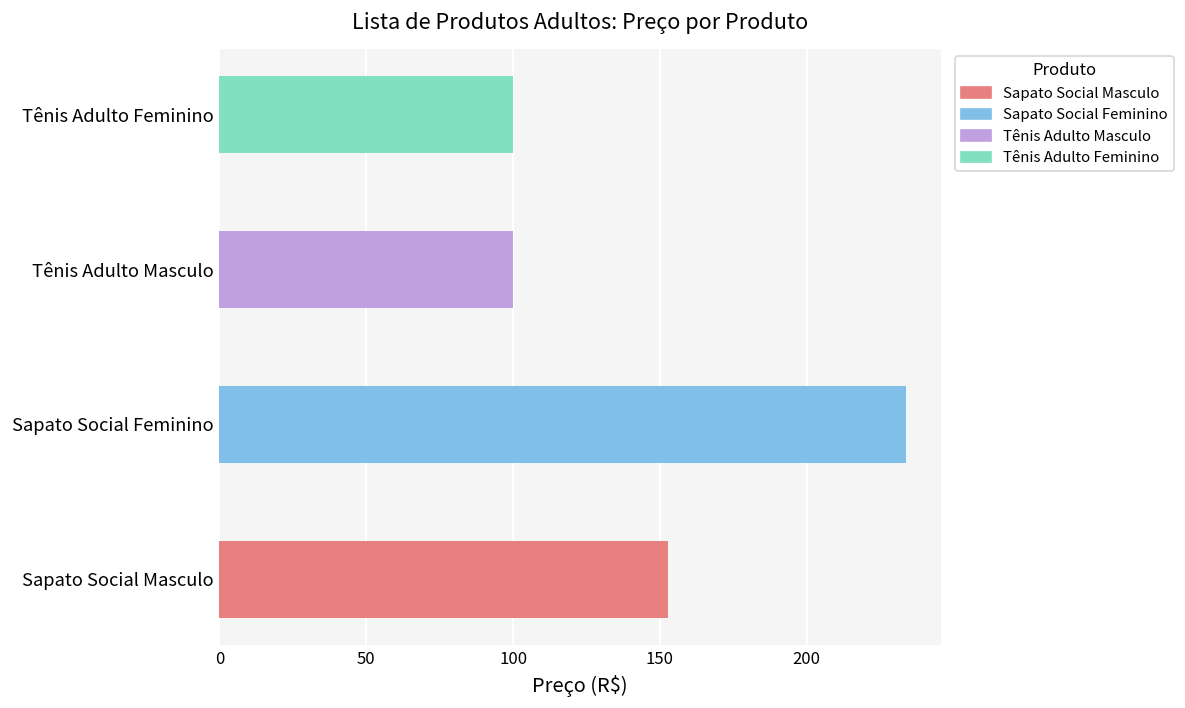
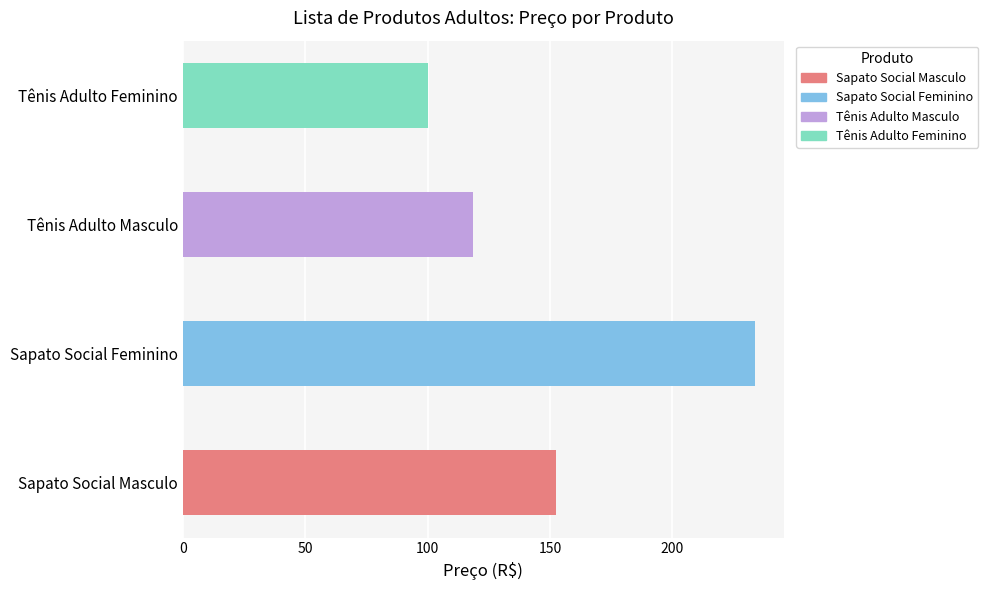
Tênis Adulto Masculo: 100 -> 119
